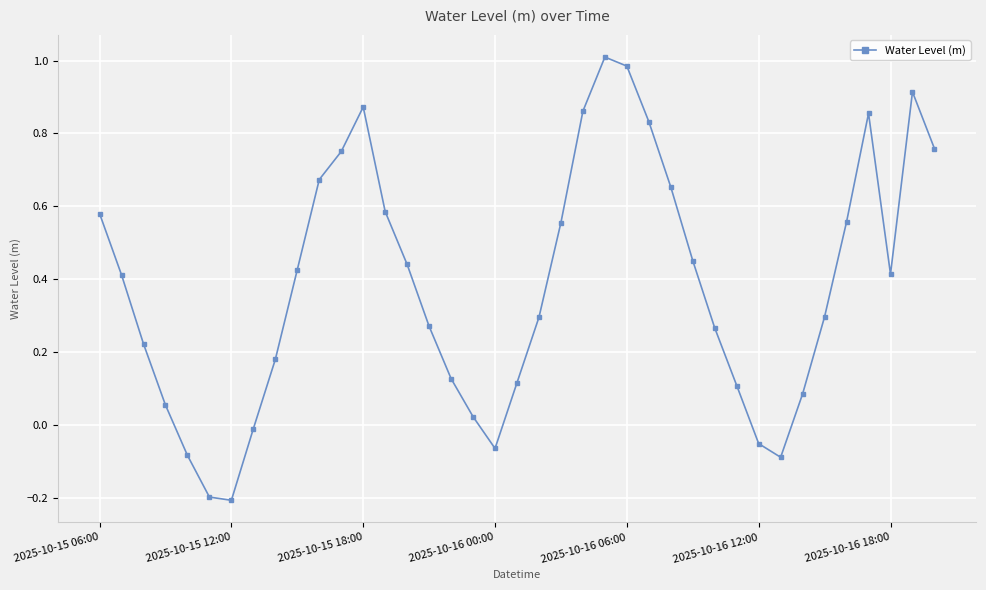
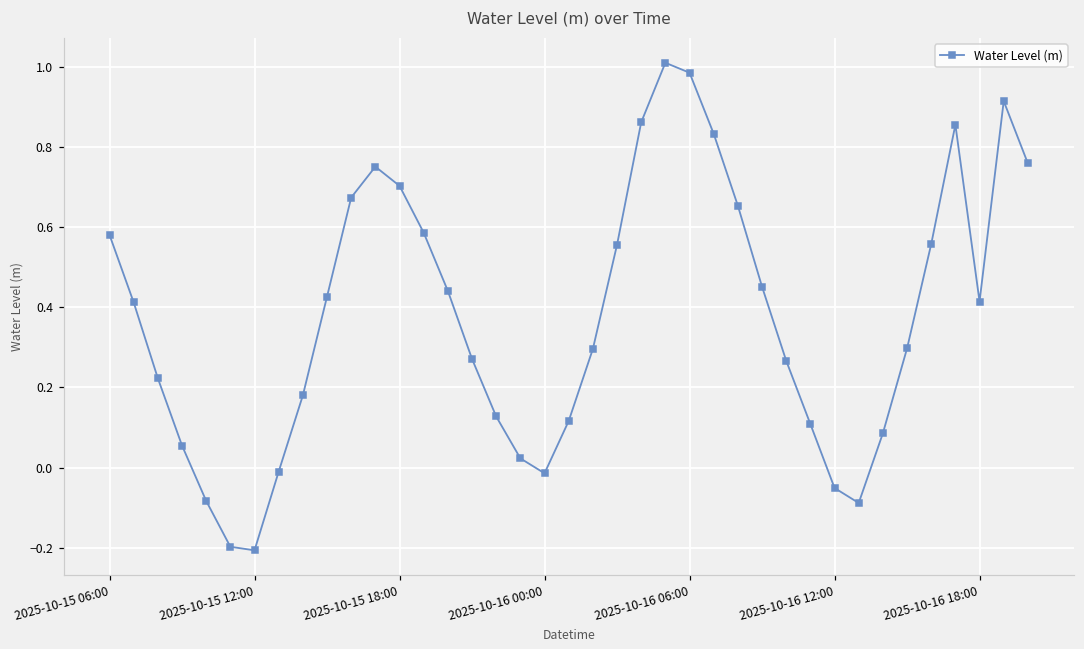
2025-10-15 18:00: 0.87 -> 0.70
2025-10-16 00:00: -0.06 -> -0.01
